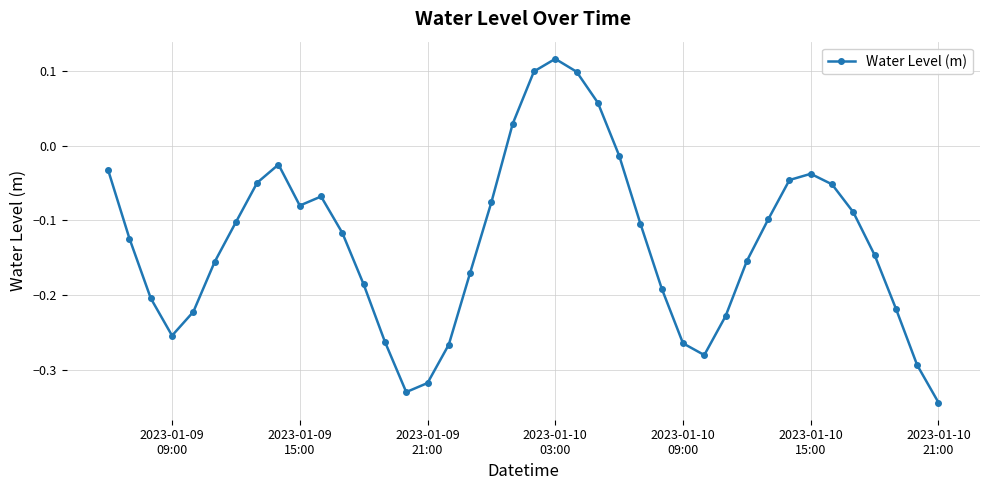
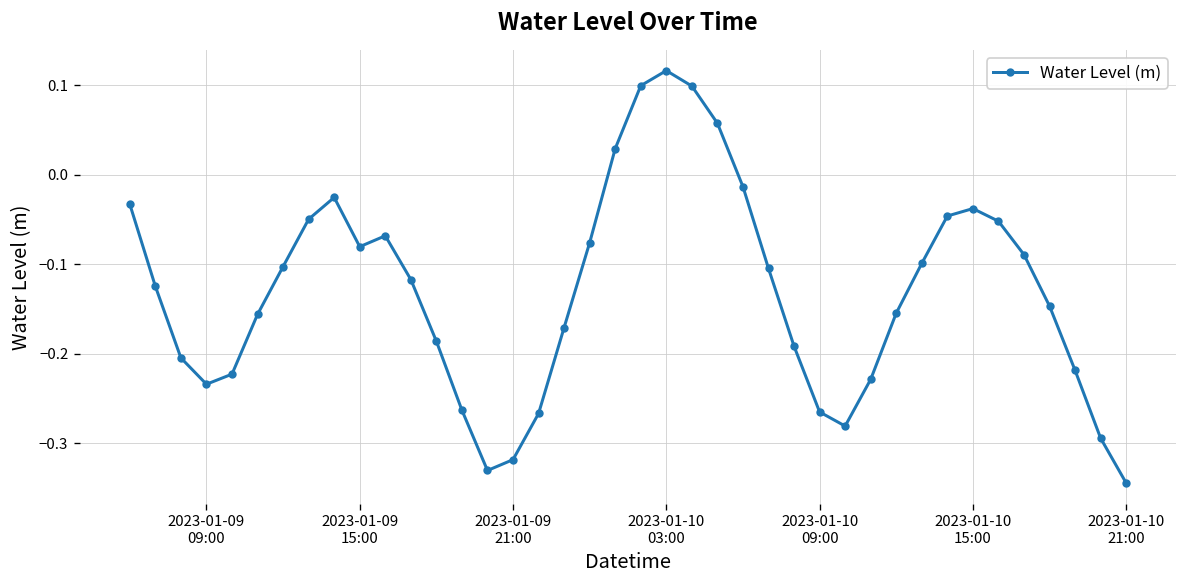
2023-01-09 09:00: -0.25 -> -0.23
